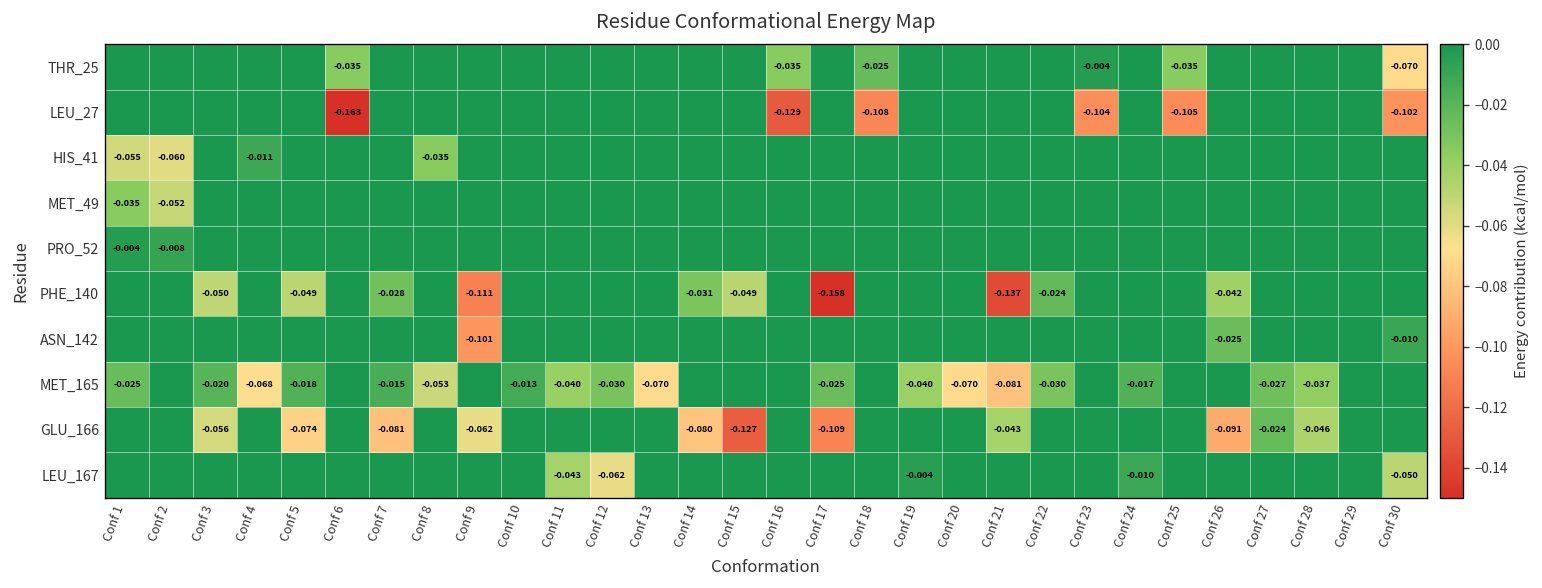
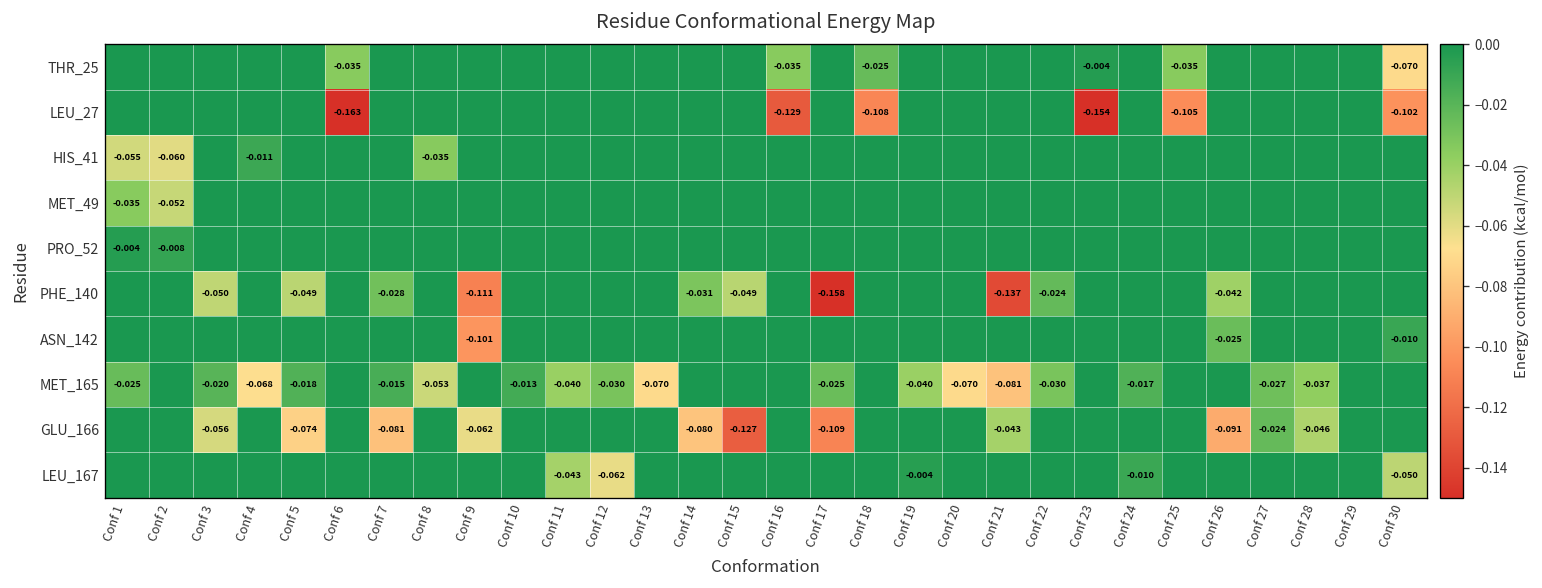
LEU_27, Conf 23: -0.104 -> -0.154
